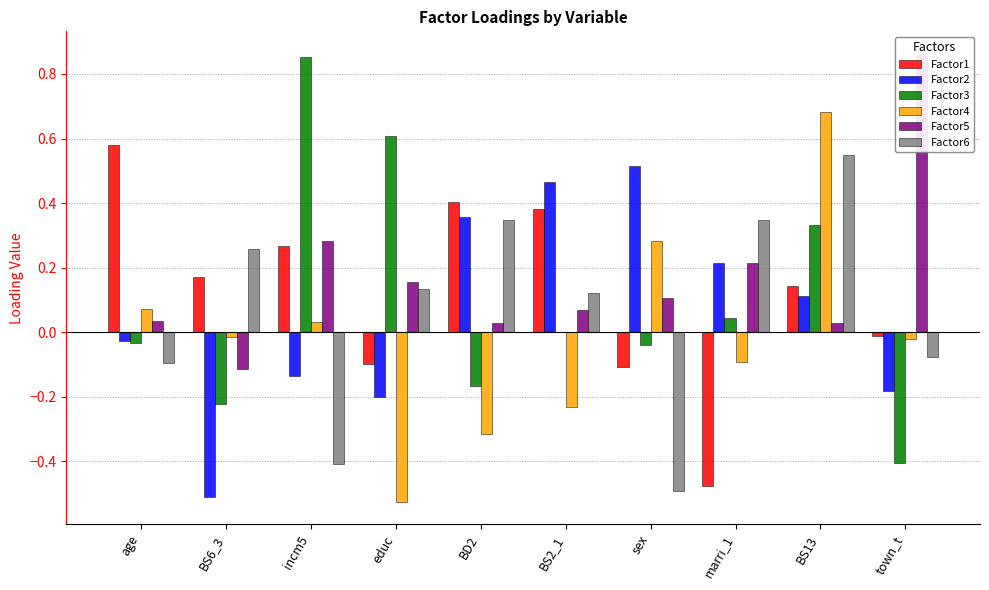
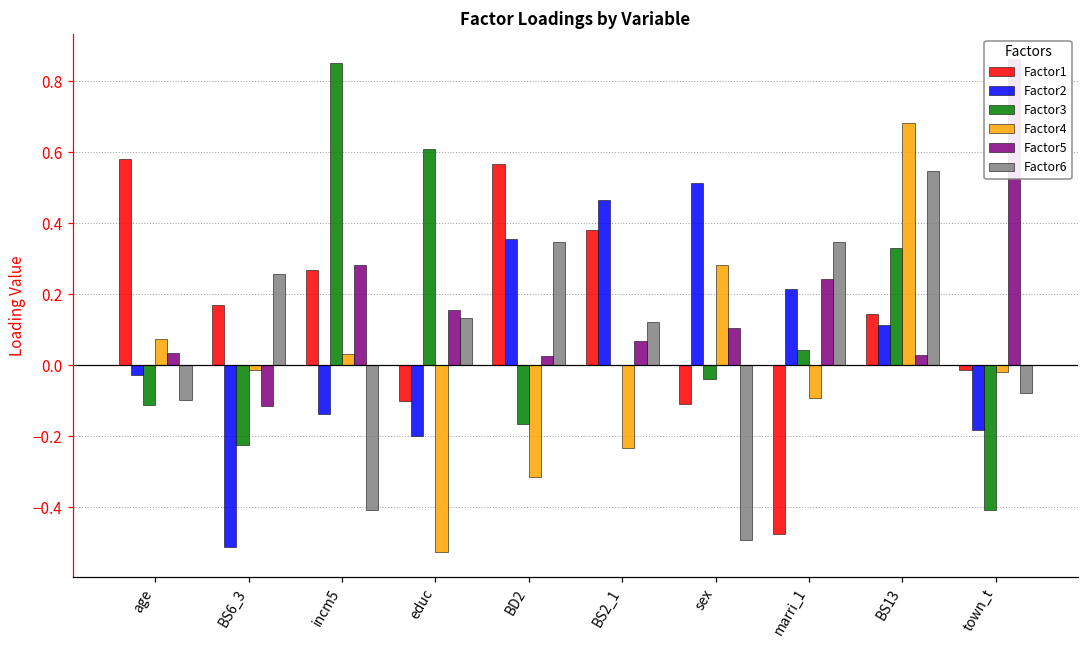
Factor3, age: -0.04 -> -0.11
Factor1, BD2: 0.40 -> 0.57
Factor5, marri_1: 0.21 -> 0.24
